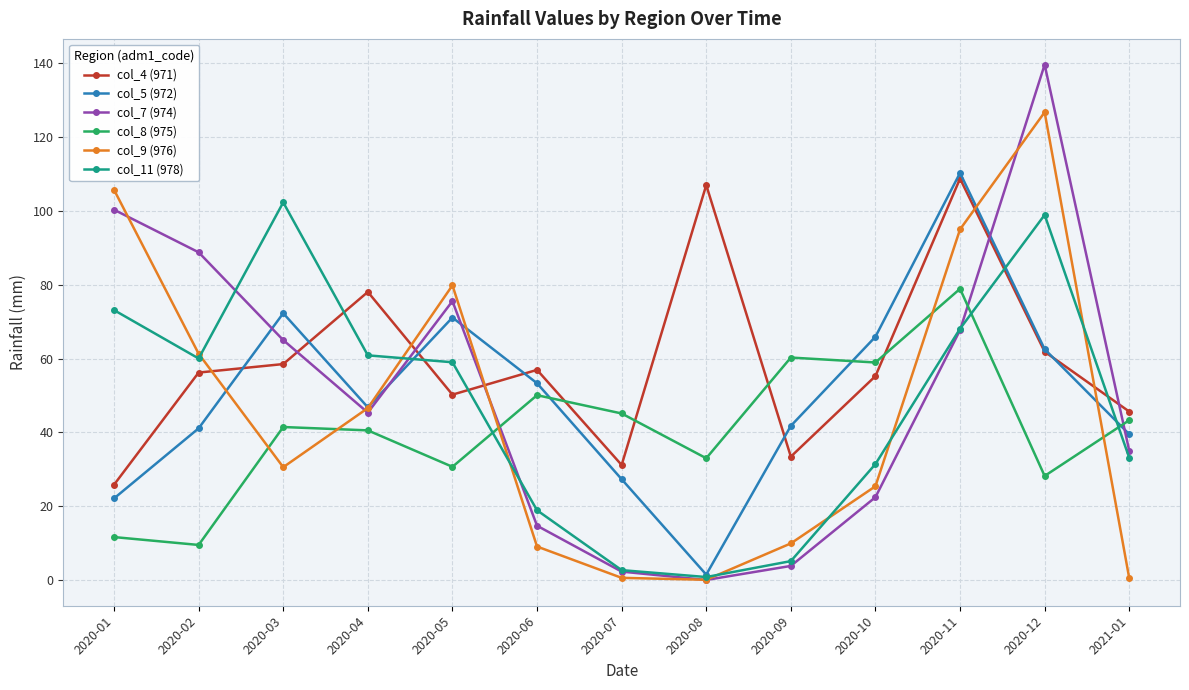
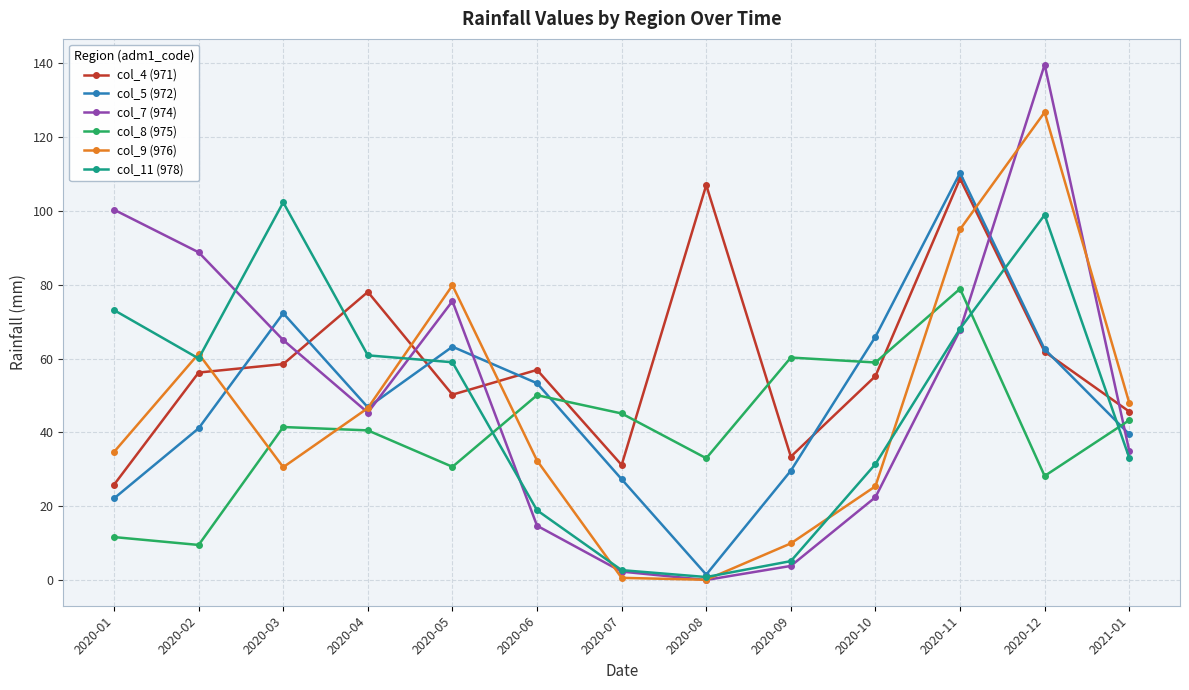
col_9 (976), 2020-01: 106 -> 35
col_5 (972), 2020-05: 71 -> 63
col_9 (976), 2020-06: 9 -> 32
col_5 (972), 2020-09: 42 -> 30
col_9 (976), 2021-01: 1 -> 48
